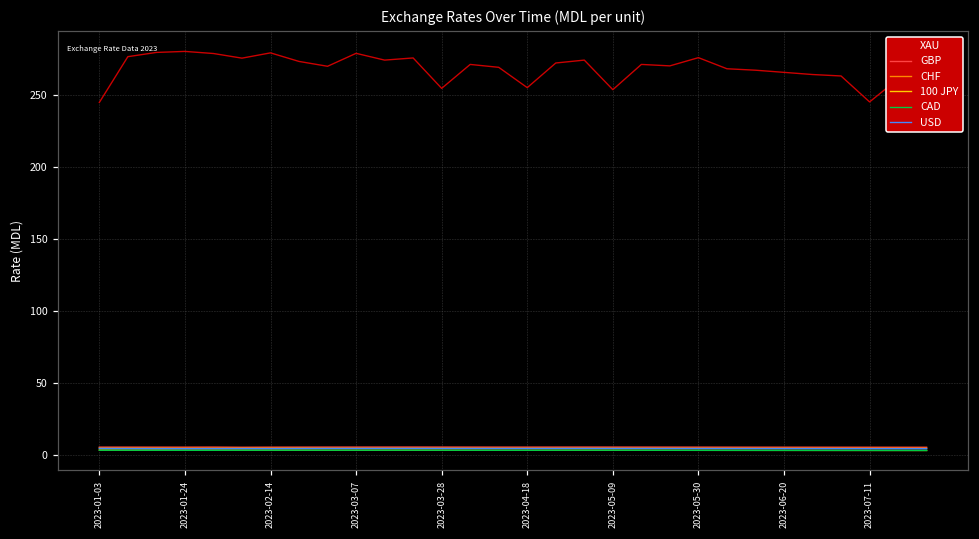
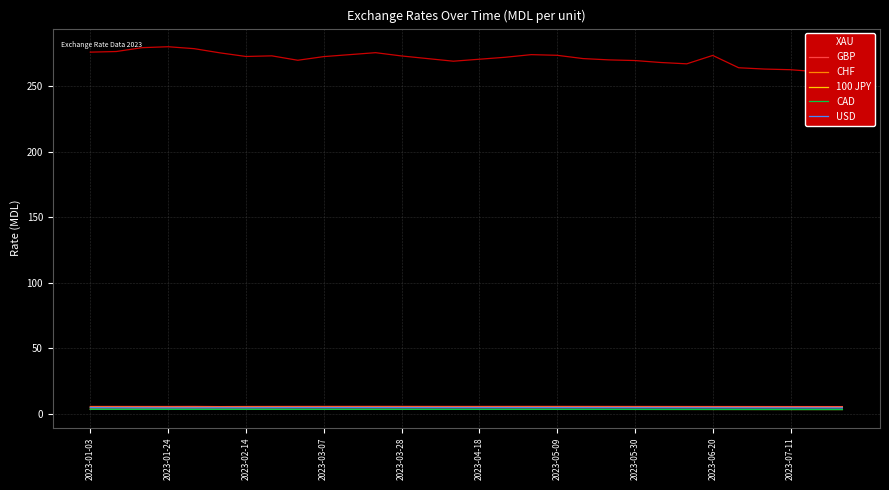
XAU, 2023-01-03: 245 -> 276
XAU, 2023-02-14: 279 -> 273
XAU, 2023-03-07: 279 -> 273
XAU, 2023-03-28: 254 -> 273
XAU, 2023-04-18: 255 -> 271
XAU, 2023-05-09: 254 -> 274
XAU, 2023-05-30: 276 -> 270
XAU, 2023-06-20: 266 -> 273
XAU, 2023-07-11: 245 -> 263
